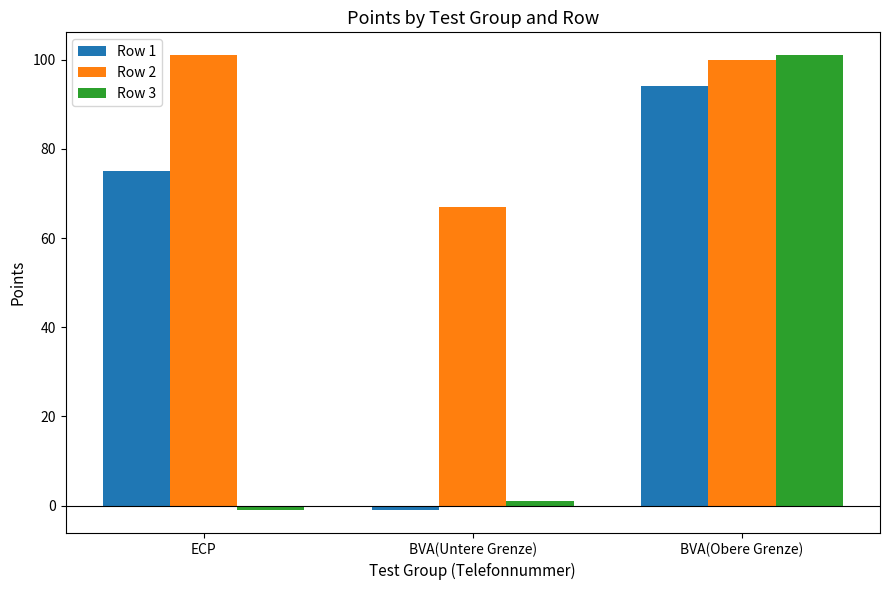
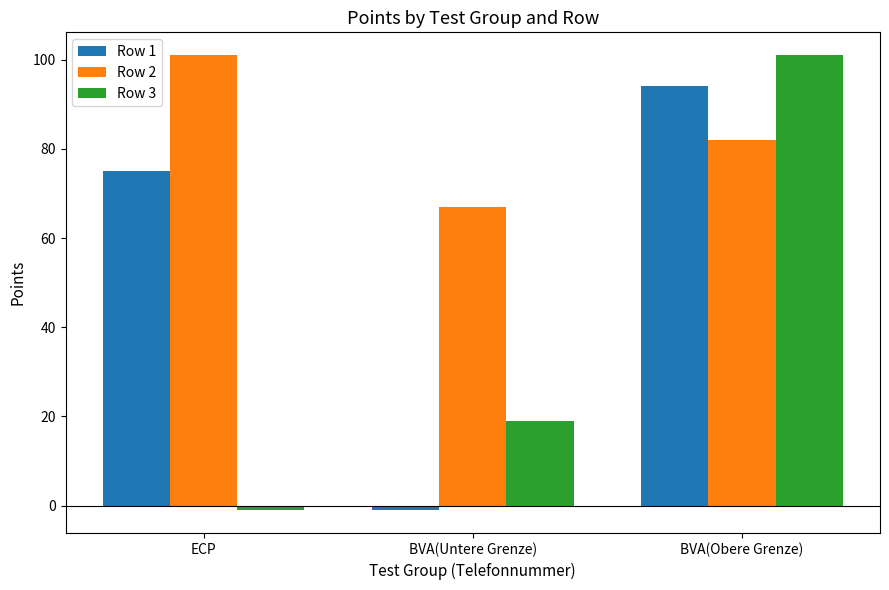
Row 3, BVA(Untere Grenze): 1 -> 19
Row 2, BVA(Obere Grenze): 100 -> 82
